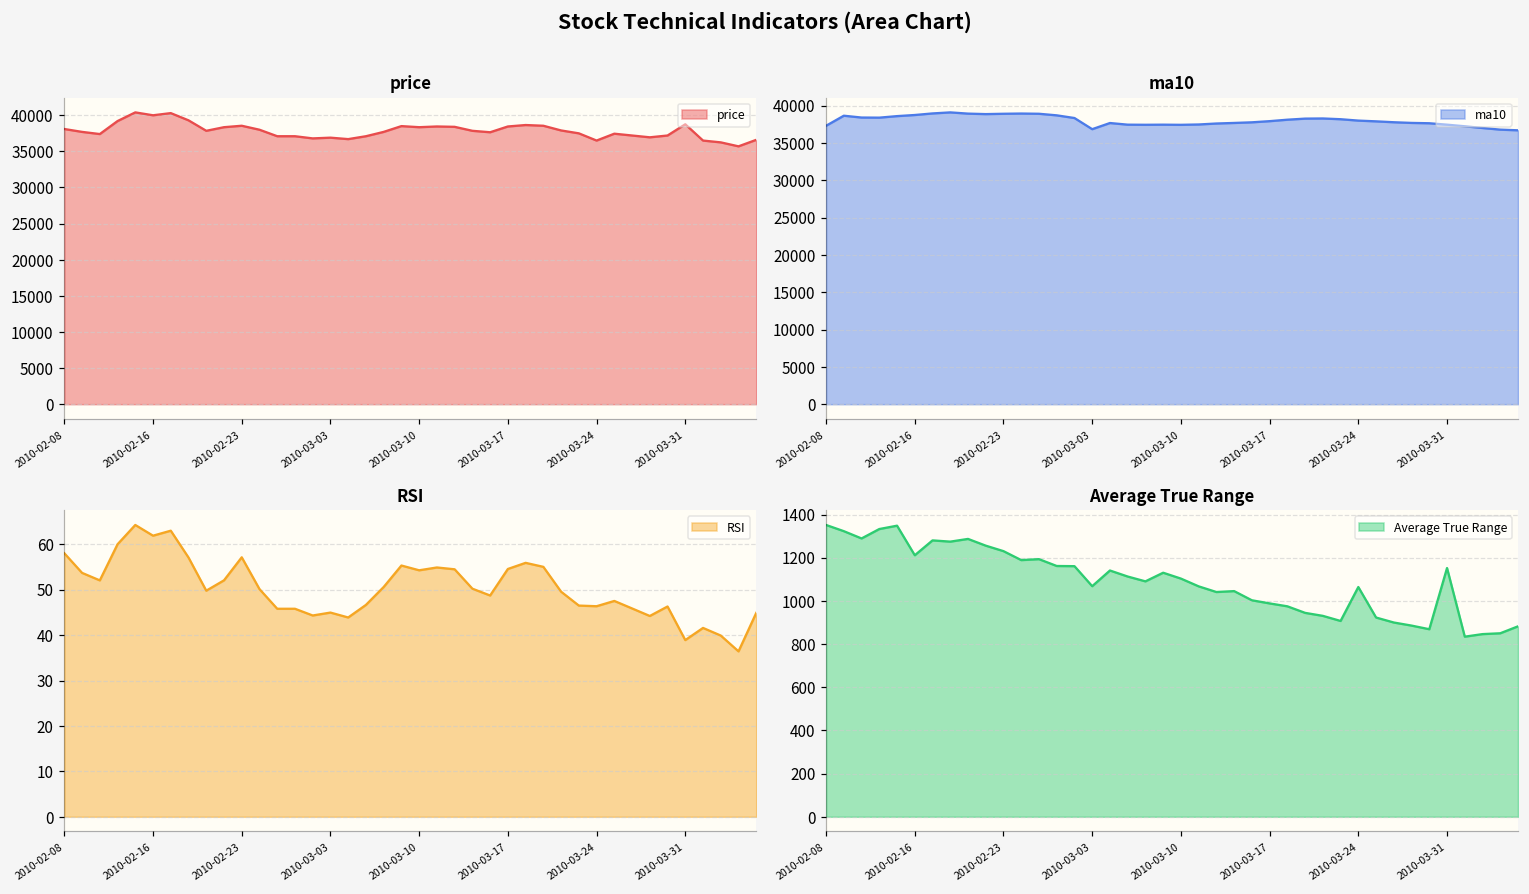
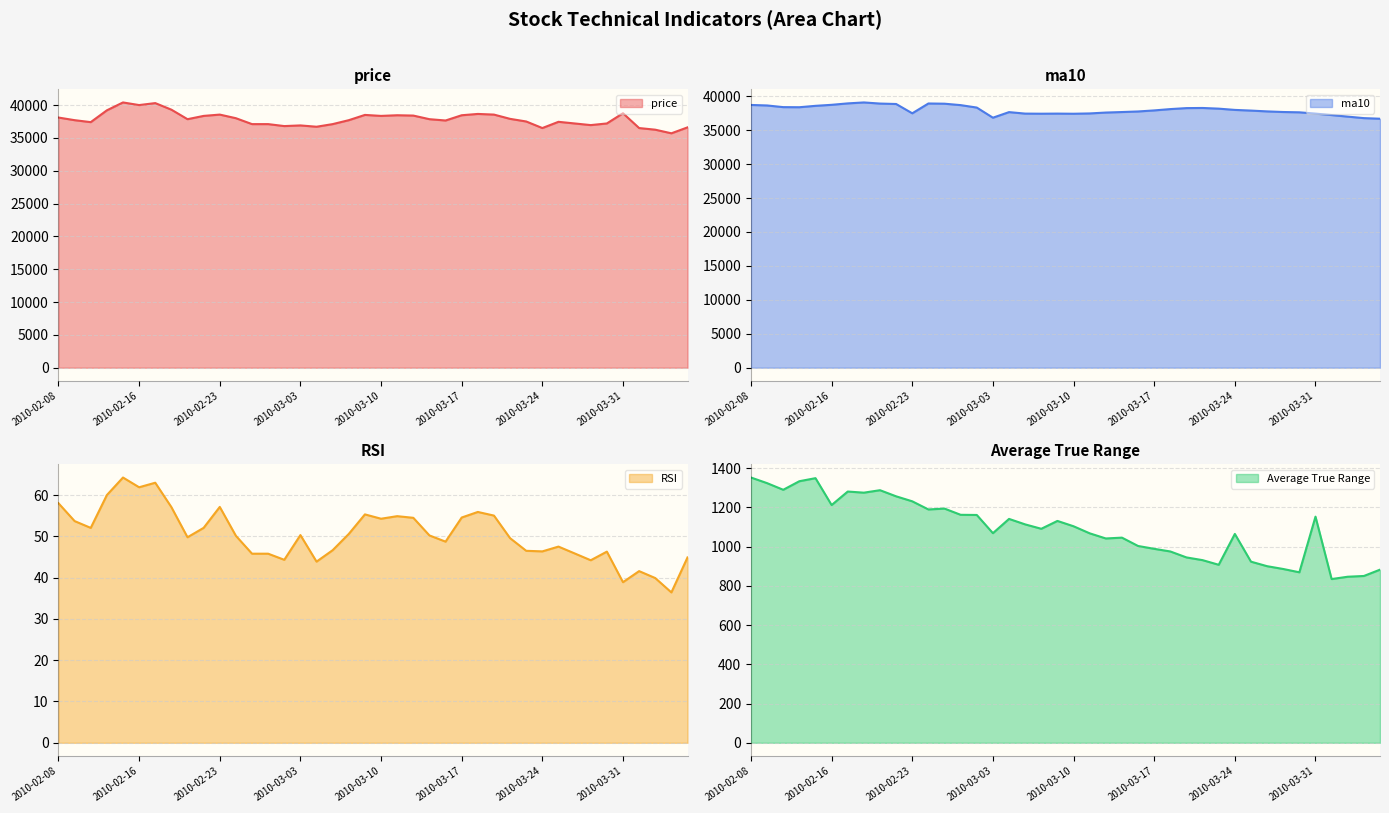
ma10, 2010-02-08: 37000 -> 39000
ma10, 2010-02-23: 39000 -> 37000
RSI, 2010-03-03: 45 -> 50
